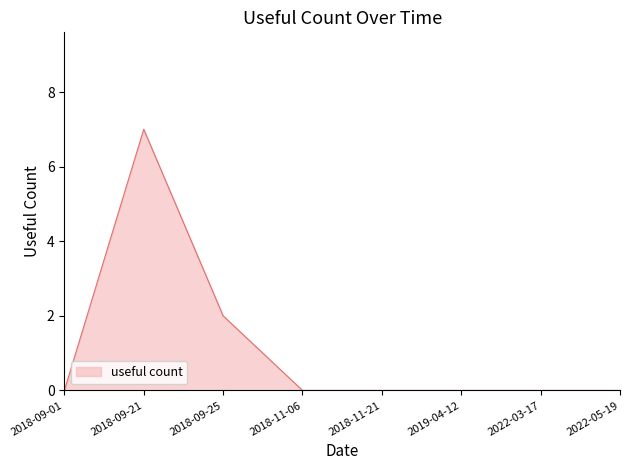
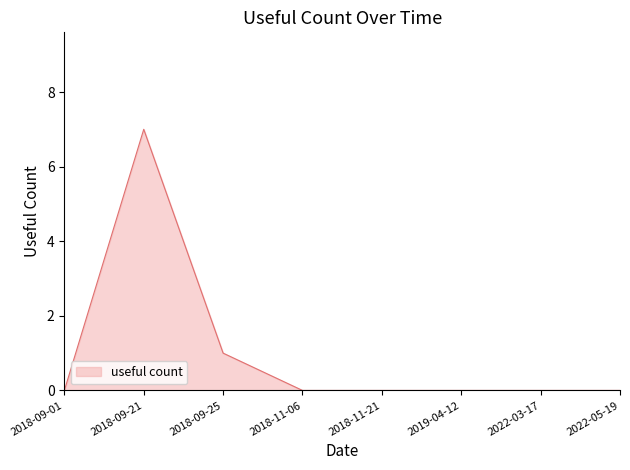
2018-09-25: 2 -> 1
